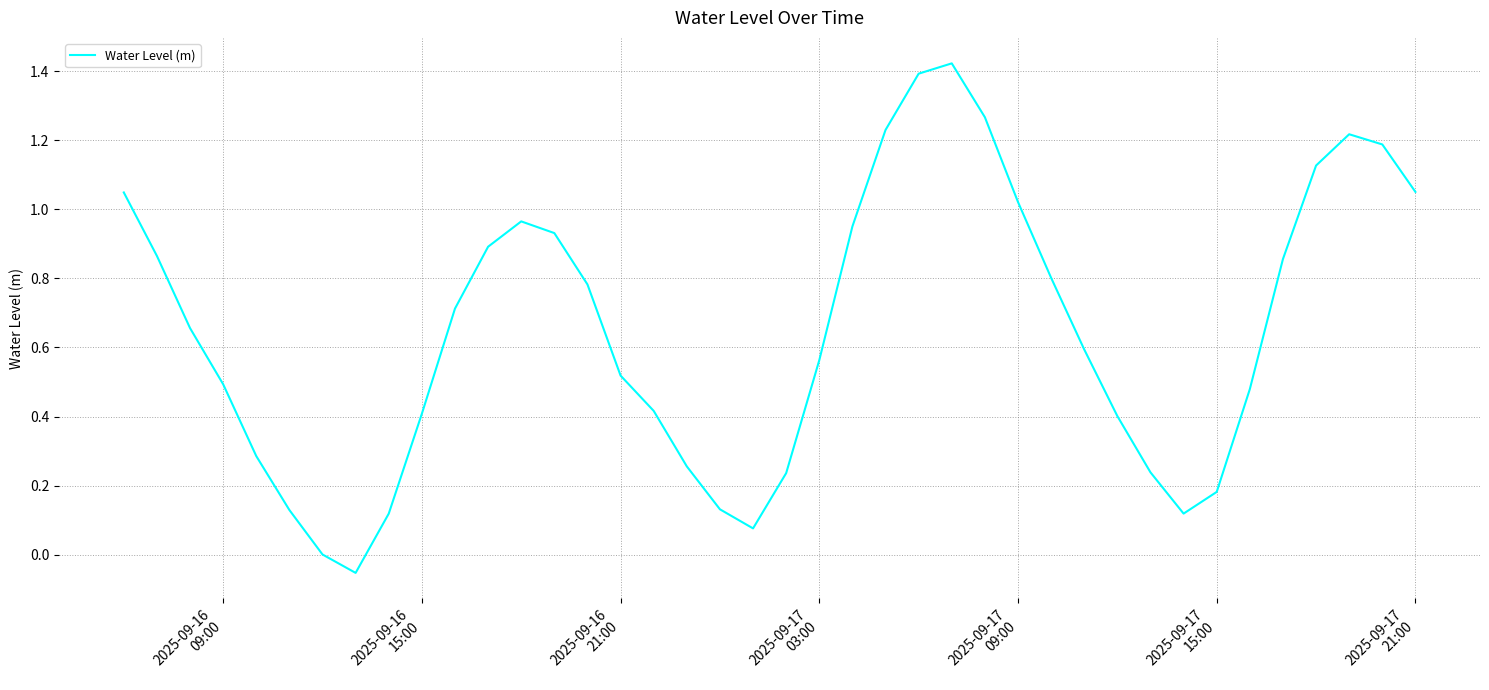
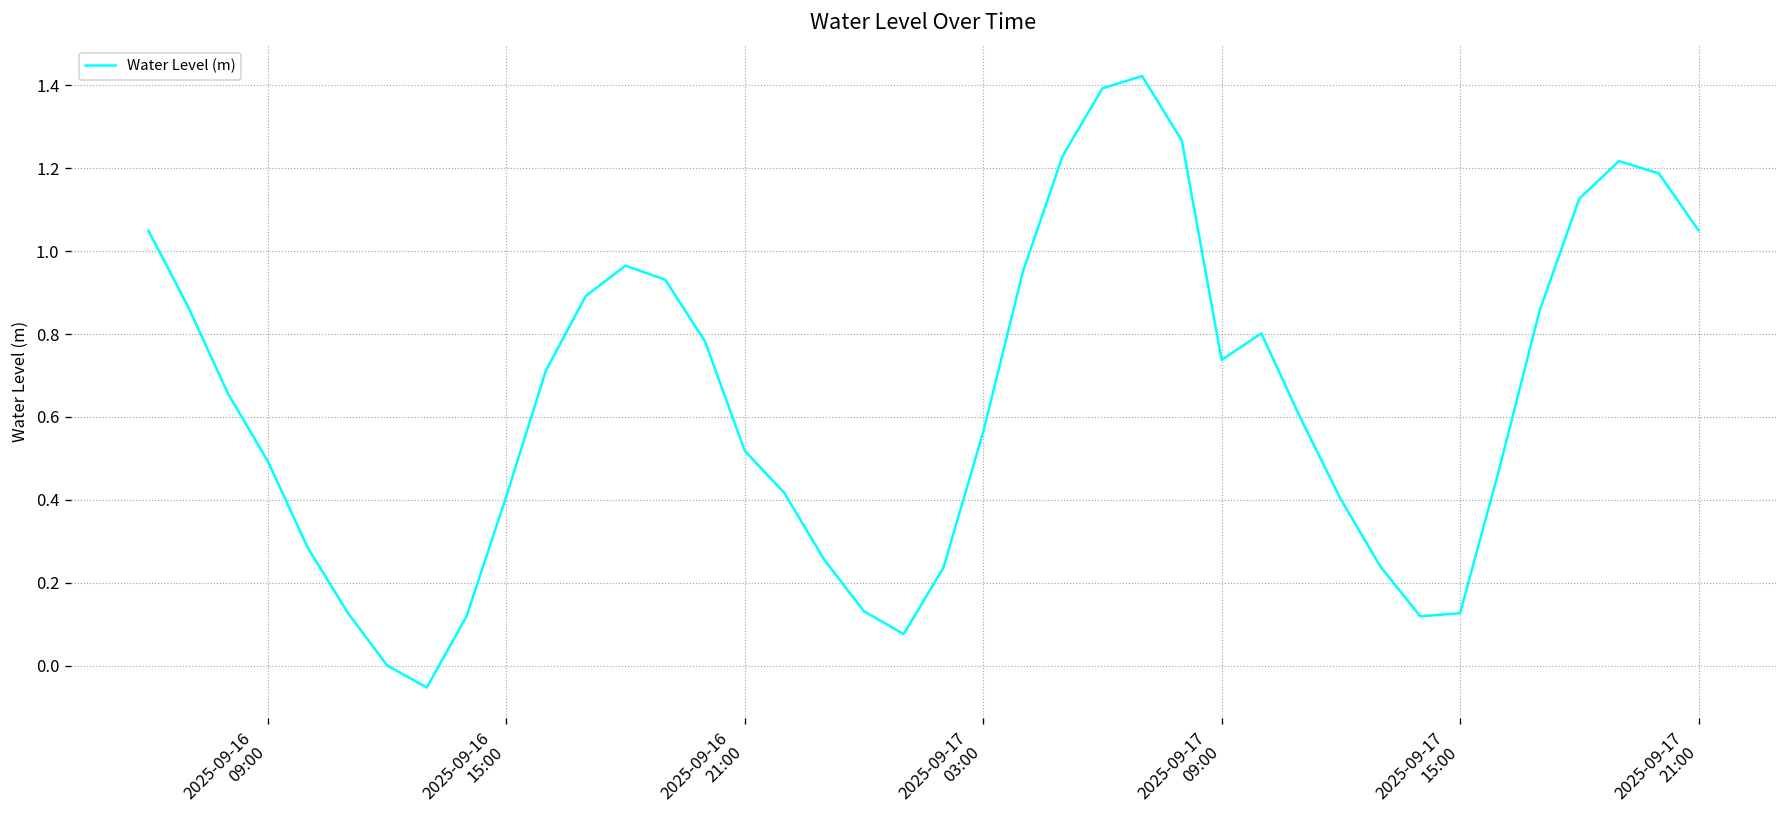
2025-09-17 09:00: 1.02 -> 0.74
2025-09-17 15:00: 0.18 -> 0.13
